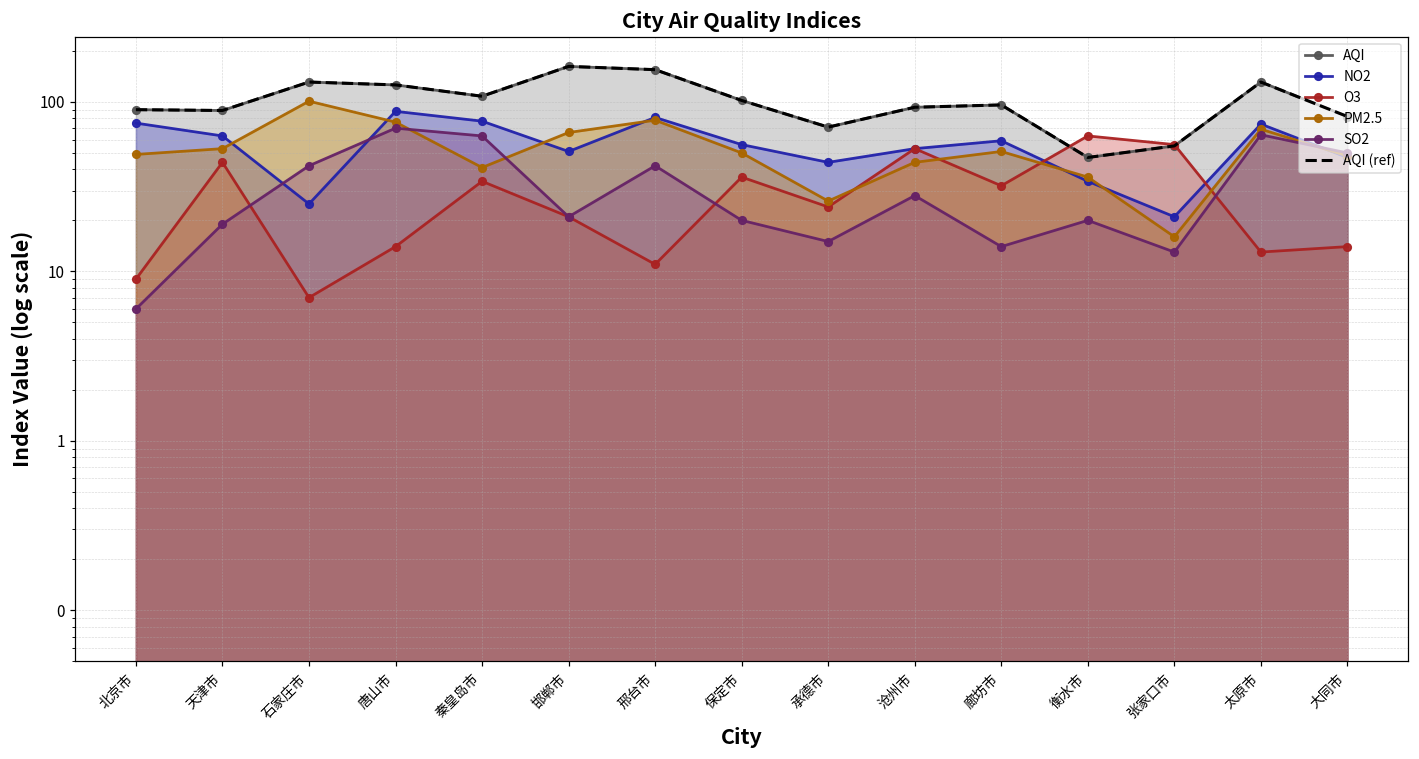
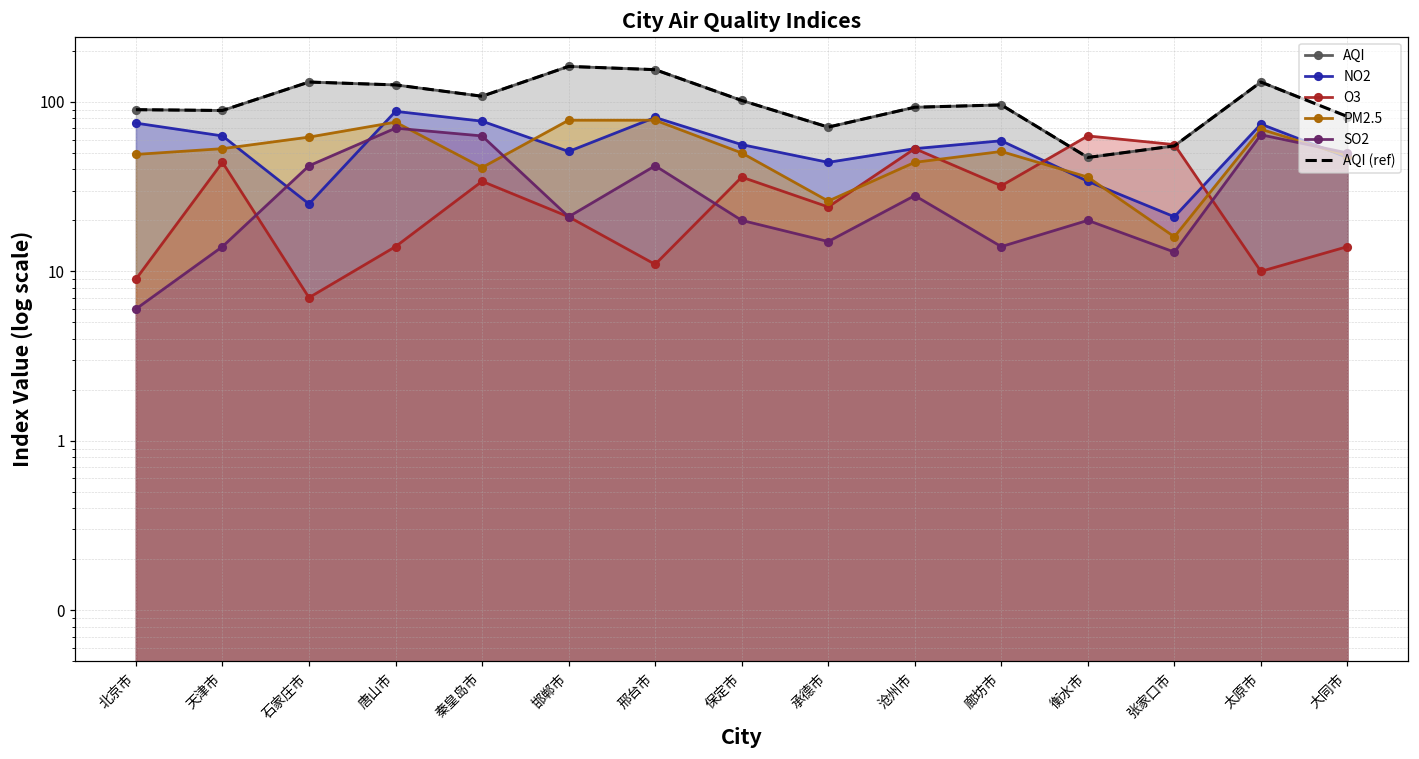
SO2, 天津市: 19 -> 14
PM2.5, 石家庄市: 100 -> 62
PM2.5, 邯郸市: 66 -> 80
O3, 太原市: 13 -> 10
